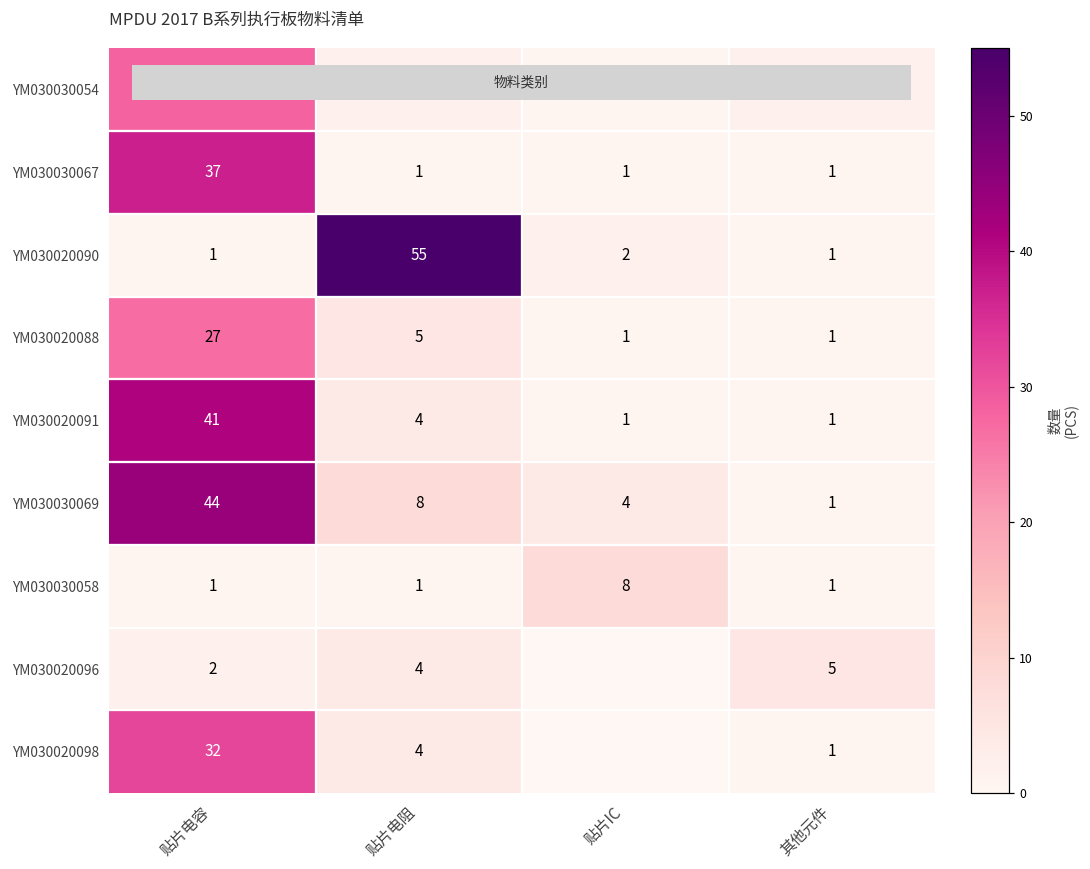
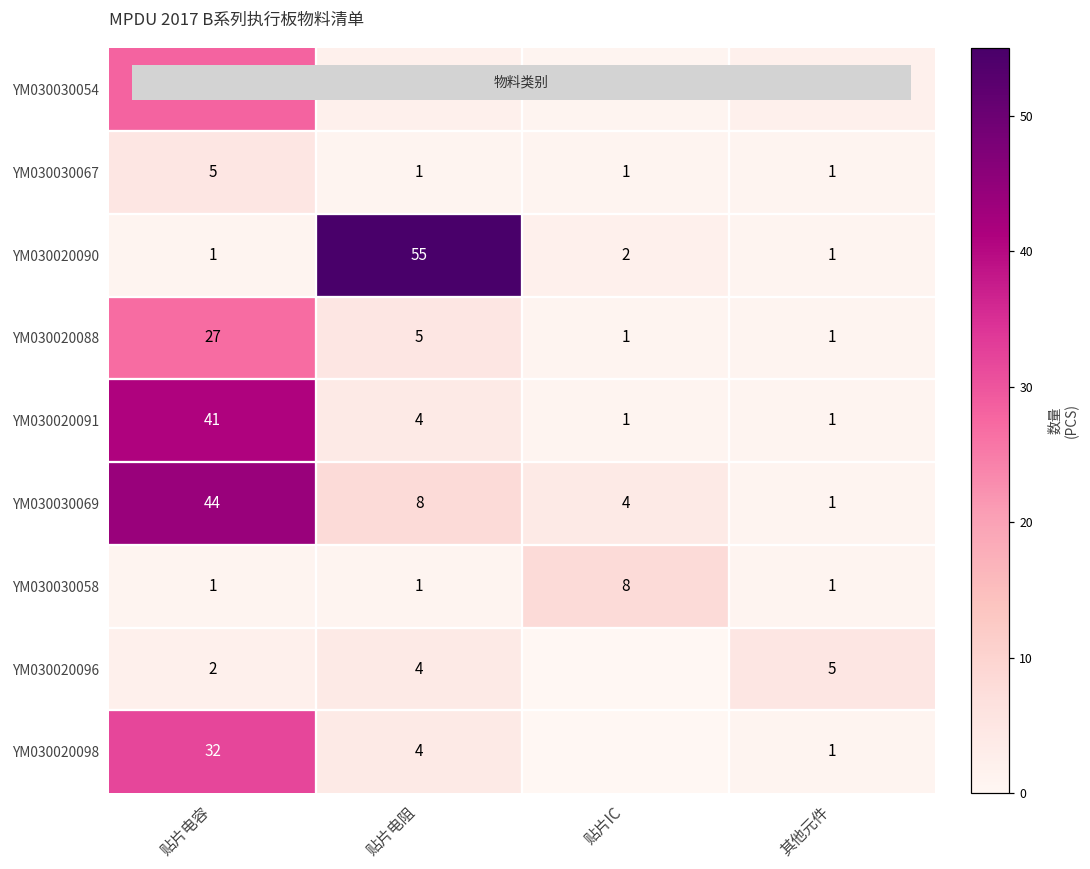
YM030030067, 贴片电容: 37 -> 5
